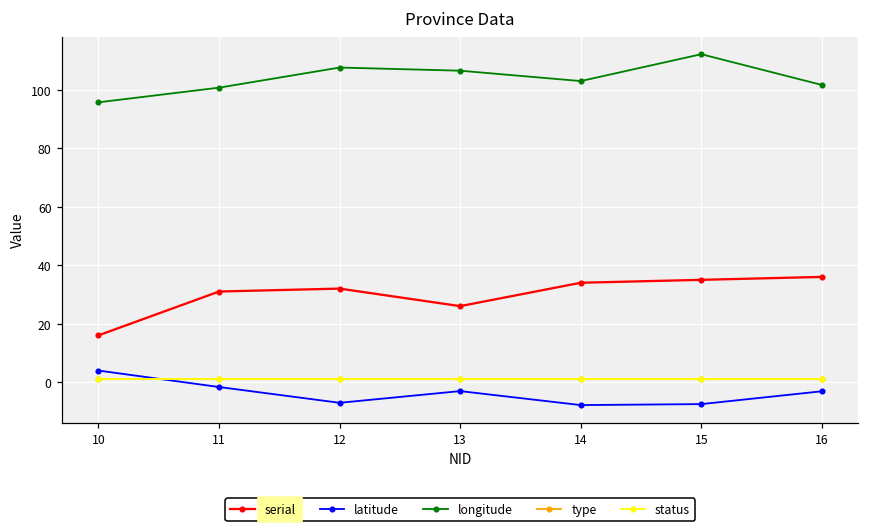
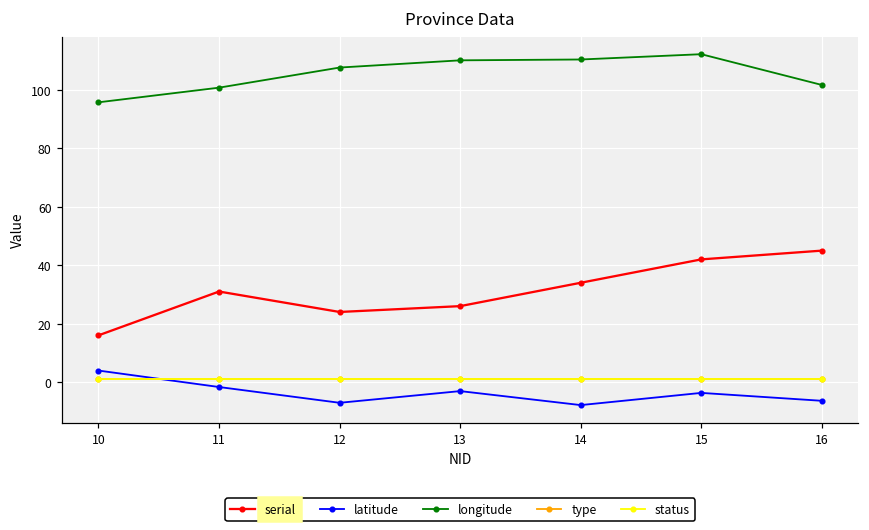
serial, 12: 32 -> 24
longitude, 13: 107 -> 110
longitude, 14: 103 -> 110
serial, 15: 35 -> 42
latitude, 15: -8 -> -4
serial, 16: 36 -> 45
latitude, 16: -3 -> -6
